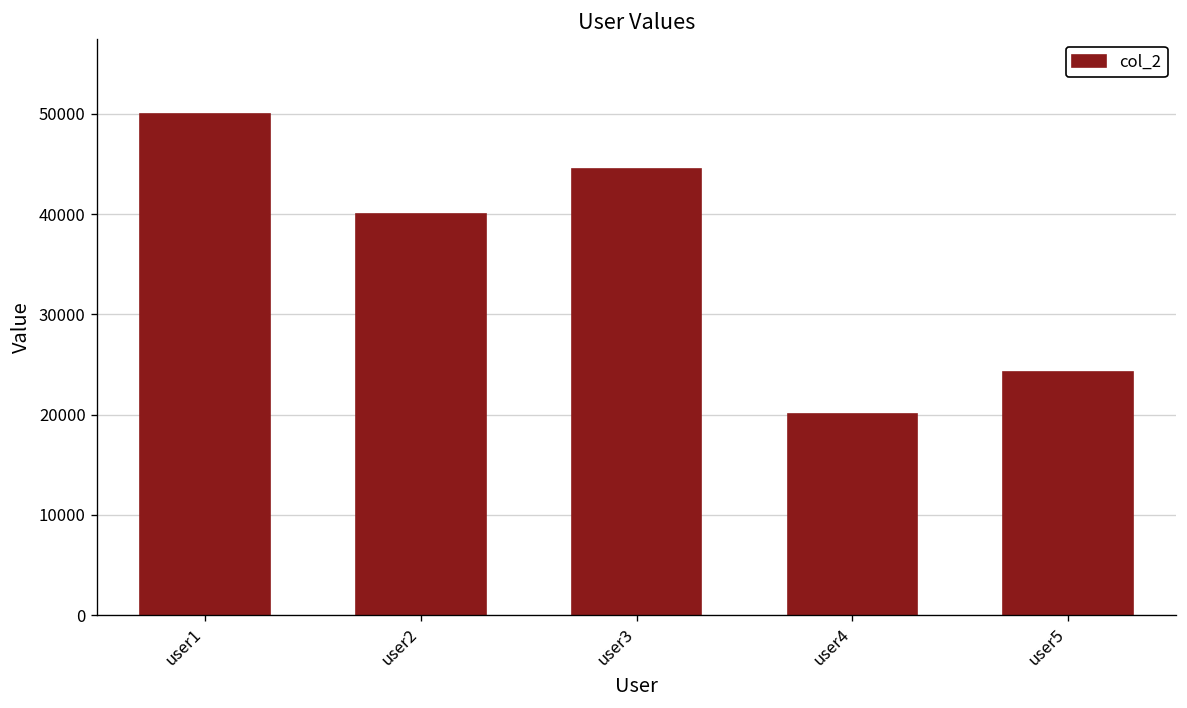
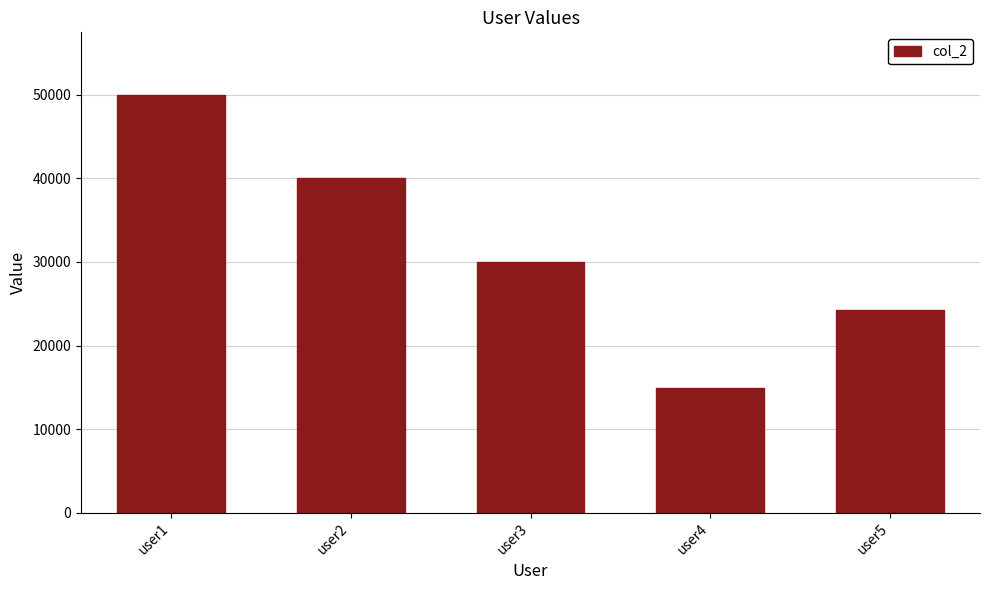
user3: 45000 -> 30000
user4: 20000 -> 15000
